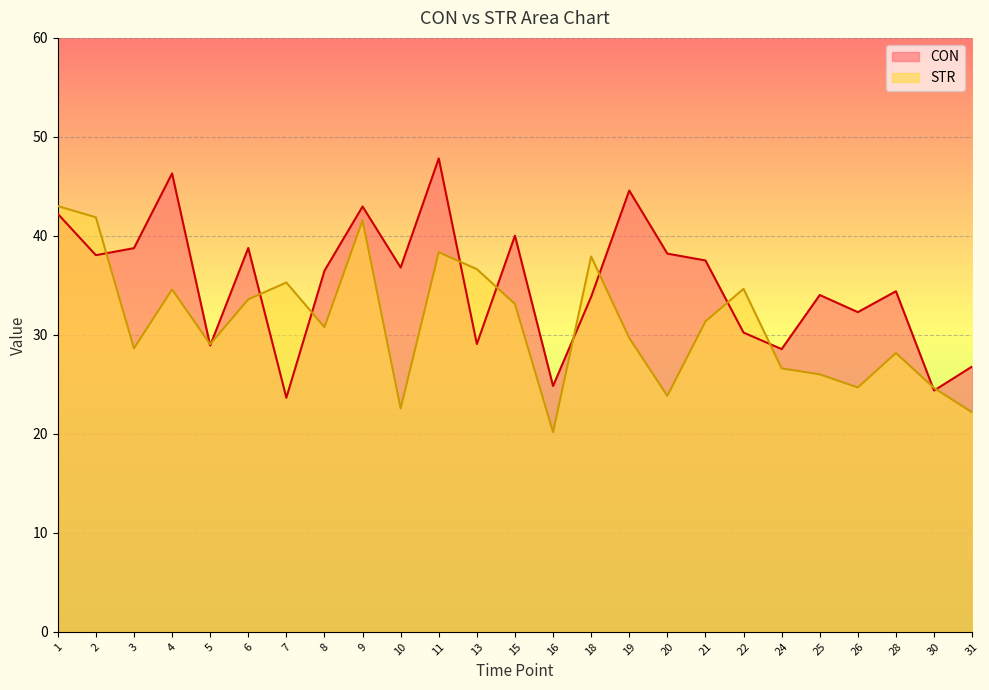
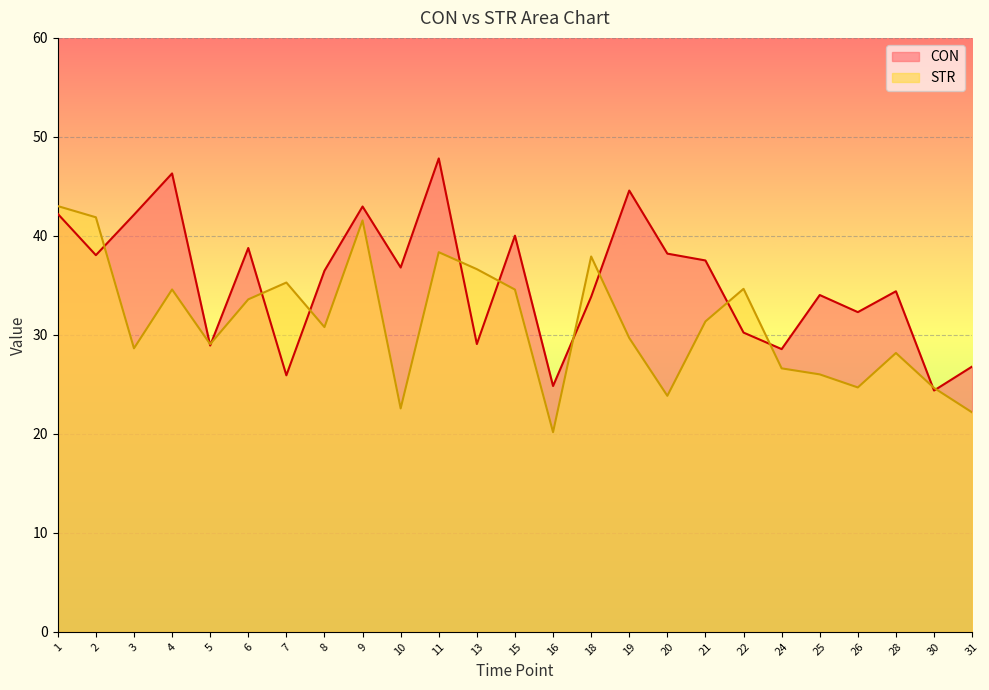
CON, 3: 39 -> 42
CON, 7: 24 -> 26
STR, 15: 33 -> 35
